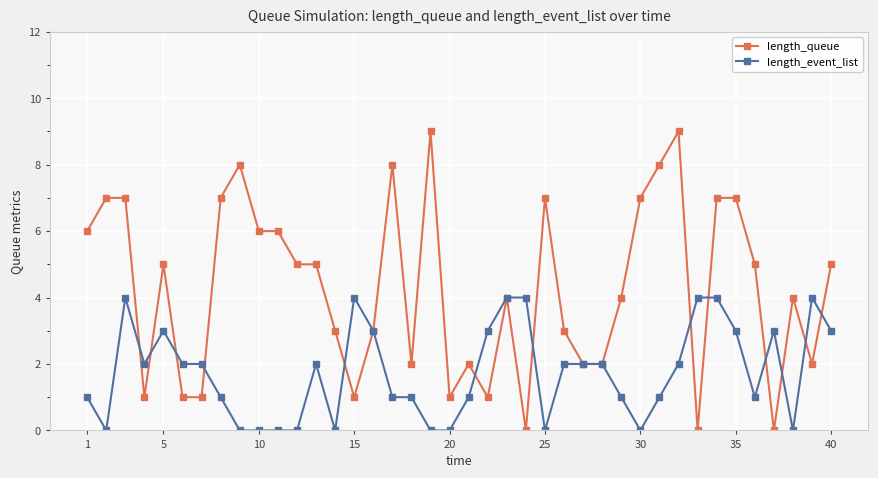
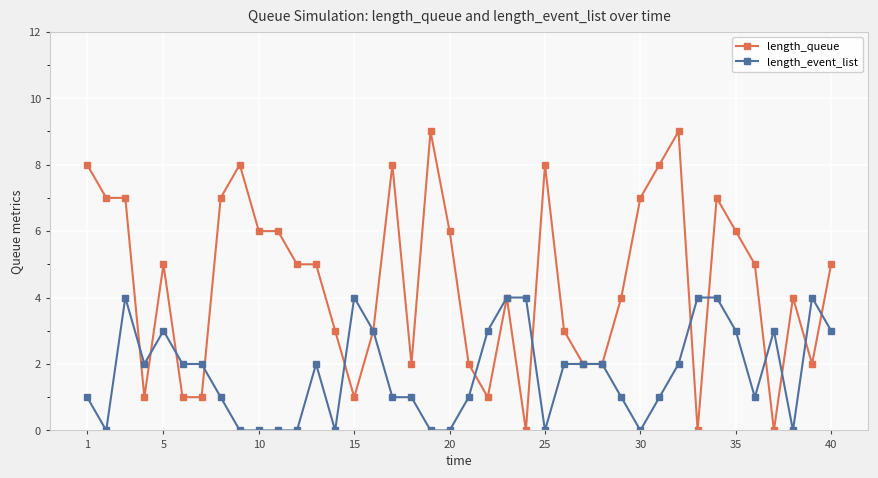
length_queue, 1: 6 -> 8
length_queue, 20: 1 -> 6
length_queue, 25: 7 -> 8
length_queue, 35: 7 -> 6
